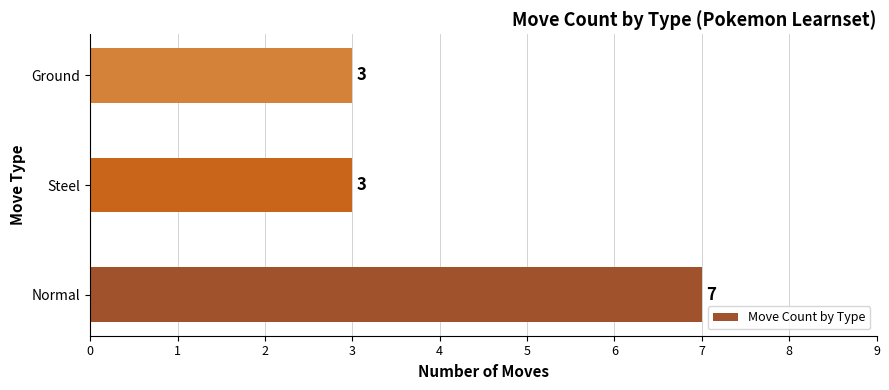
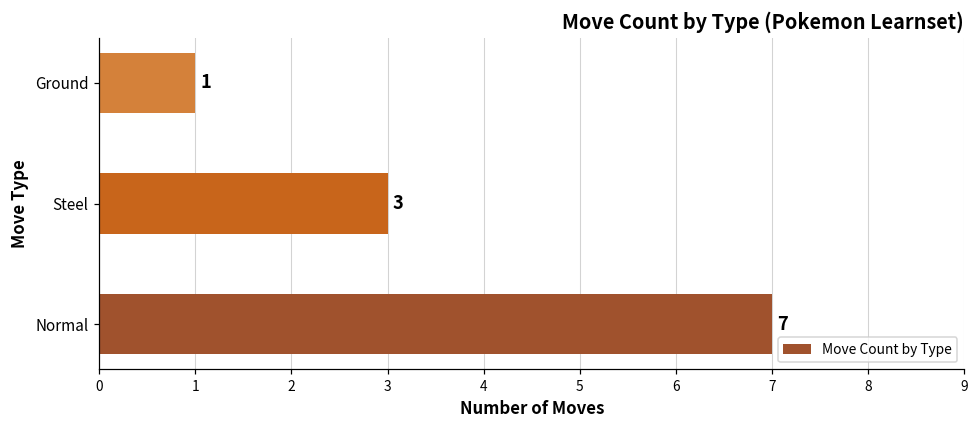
Ground: 3 -> 1
